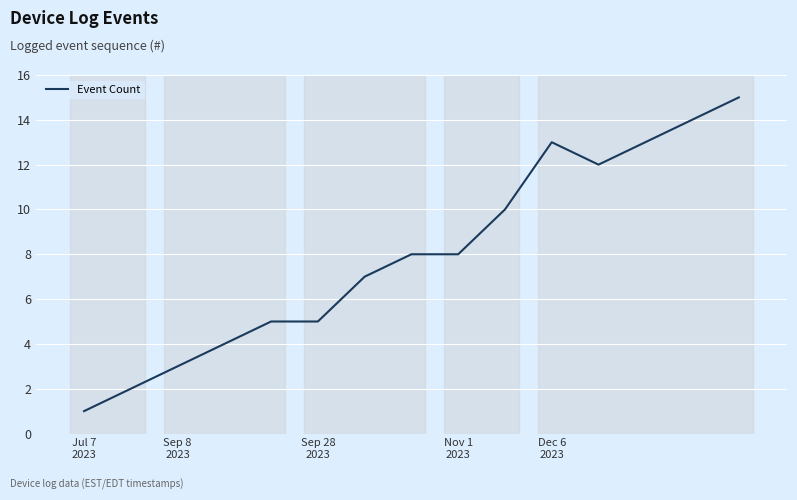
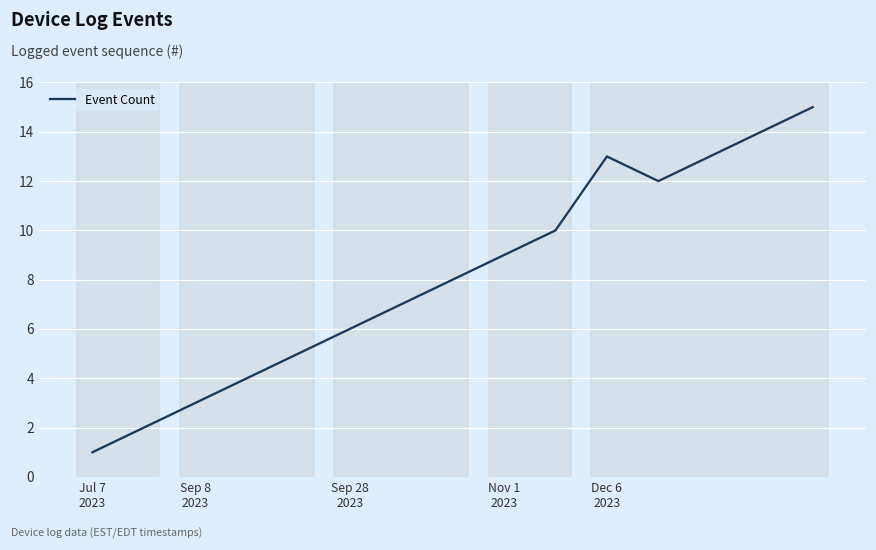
Sep 28 2023: 5 -> 6
Nov 1 2023: 8 -> 9
